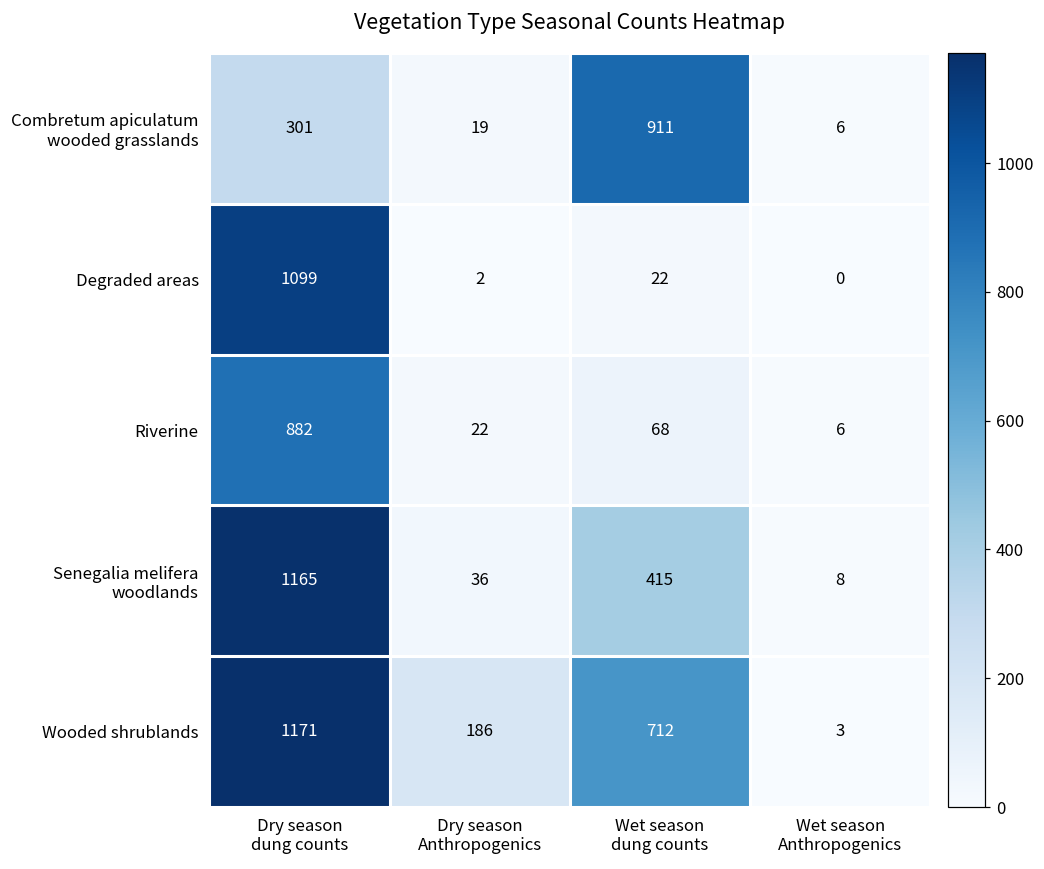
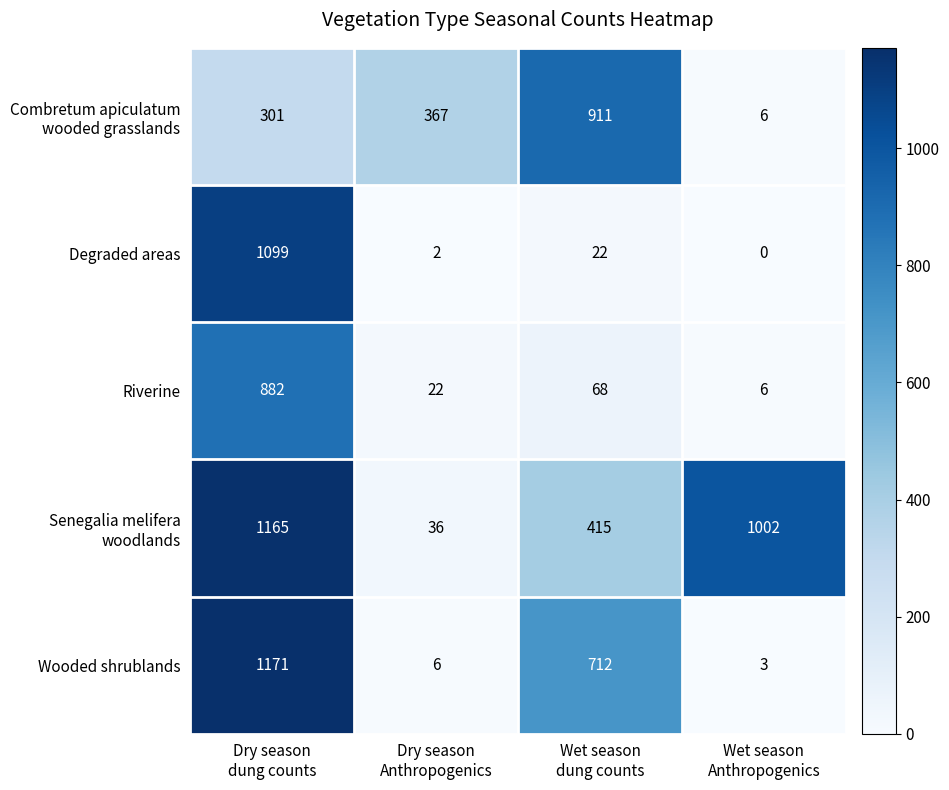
Combretum apiculatum wooded grasslands, Dry season Anthropogenics: 19 -> 367
Senegalia melifera woodlands, Wet season Anthropogenics: 8 -> 1002
Wooded shrublands, Dry season Anthropogenics: 186 -> 6
